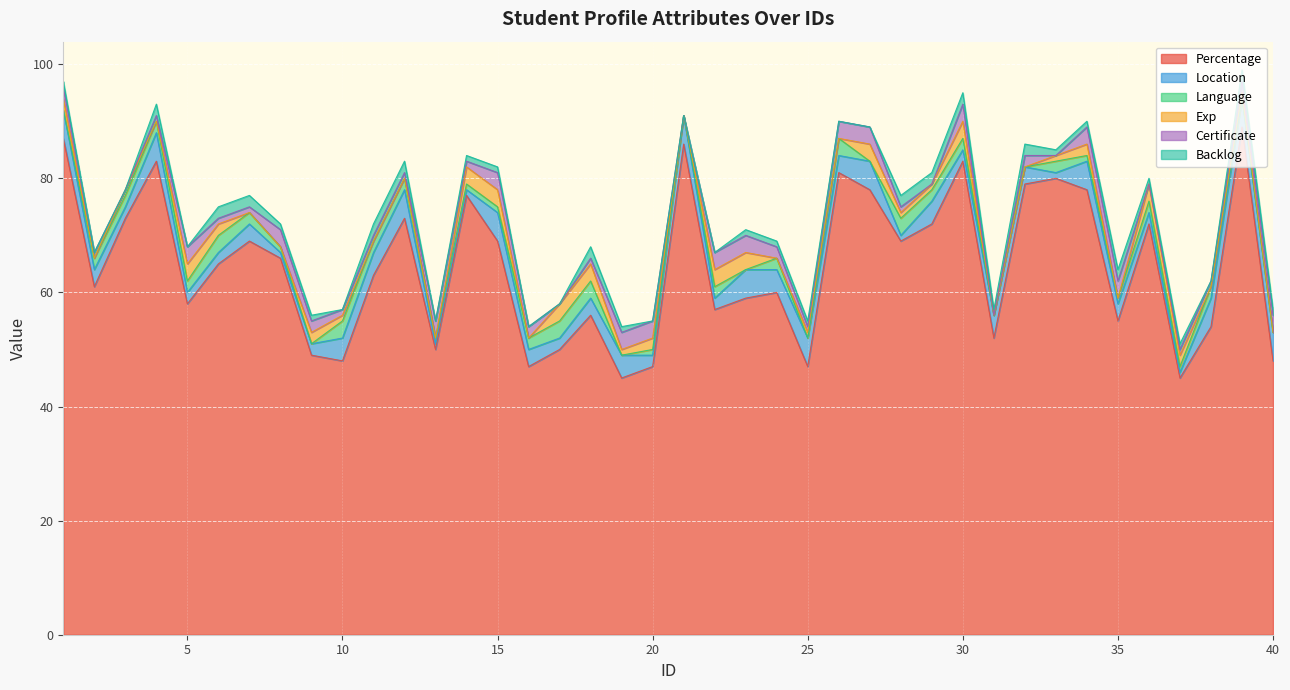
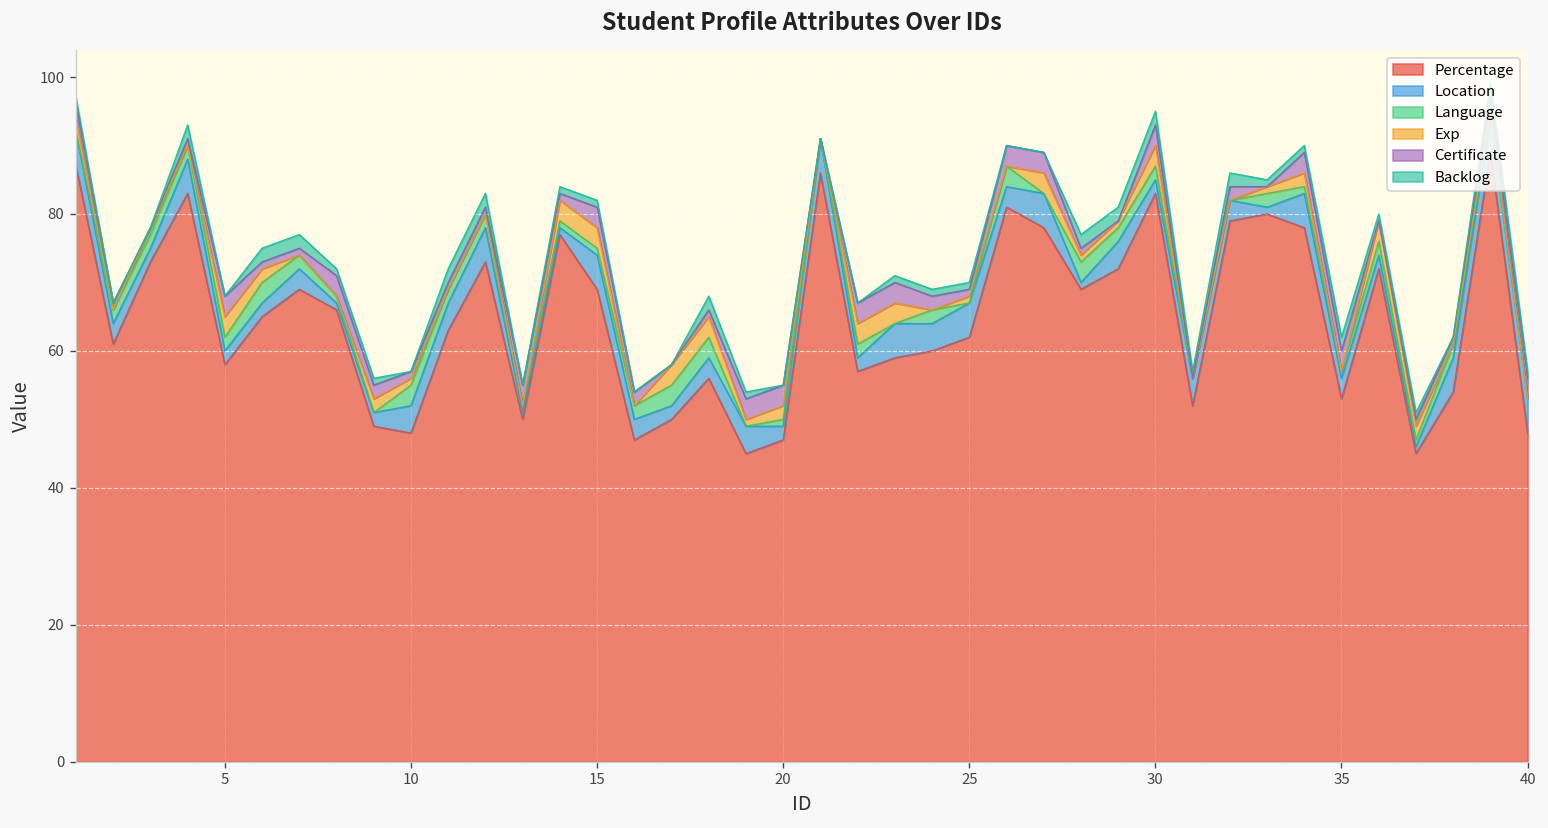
Percentage, 25: 47 -> 62
Percentage, 35: 55 -> 53
